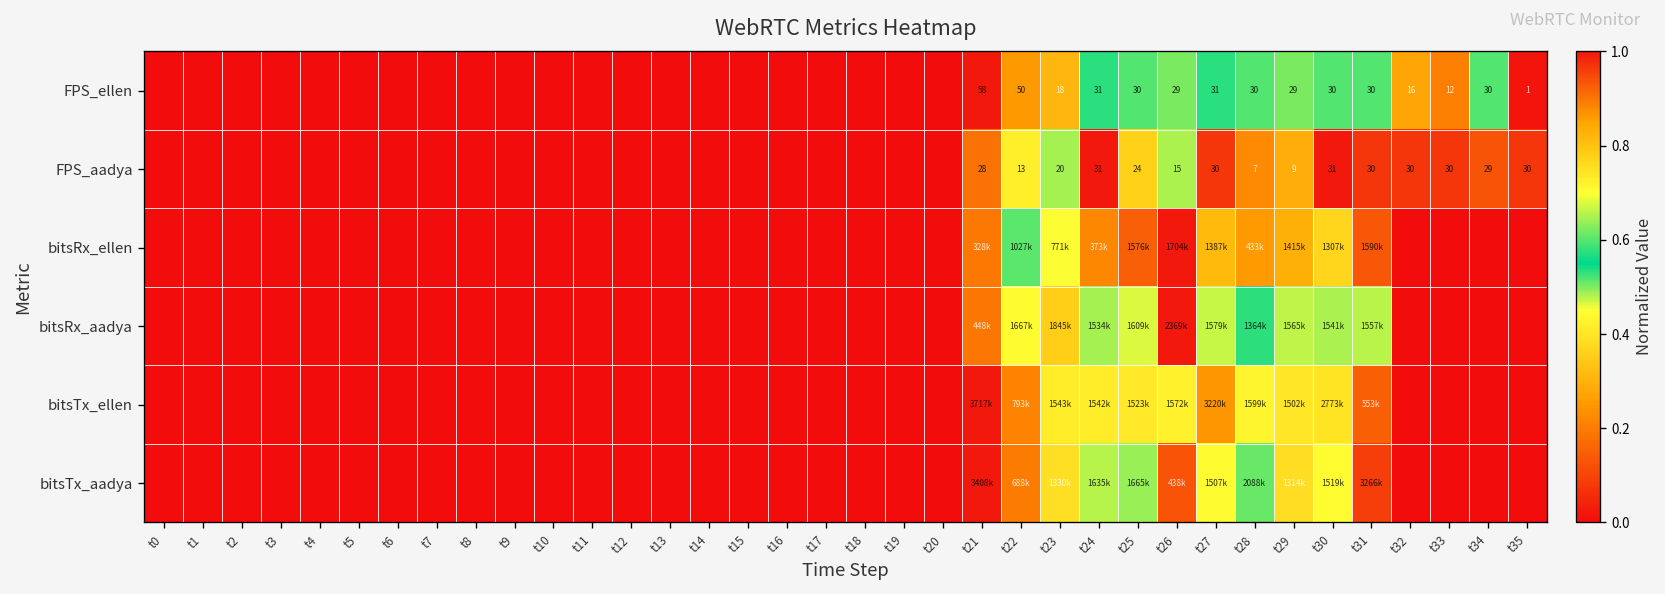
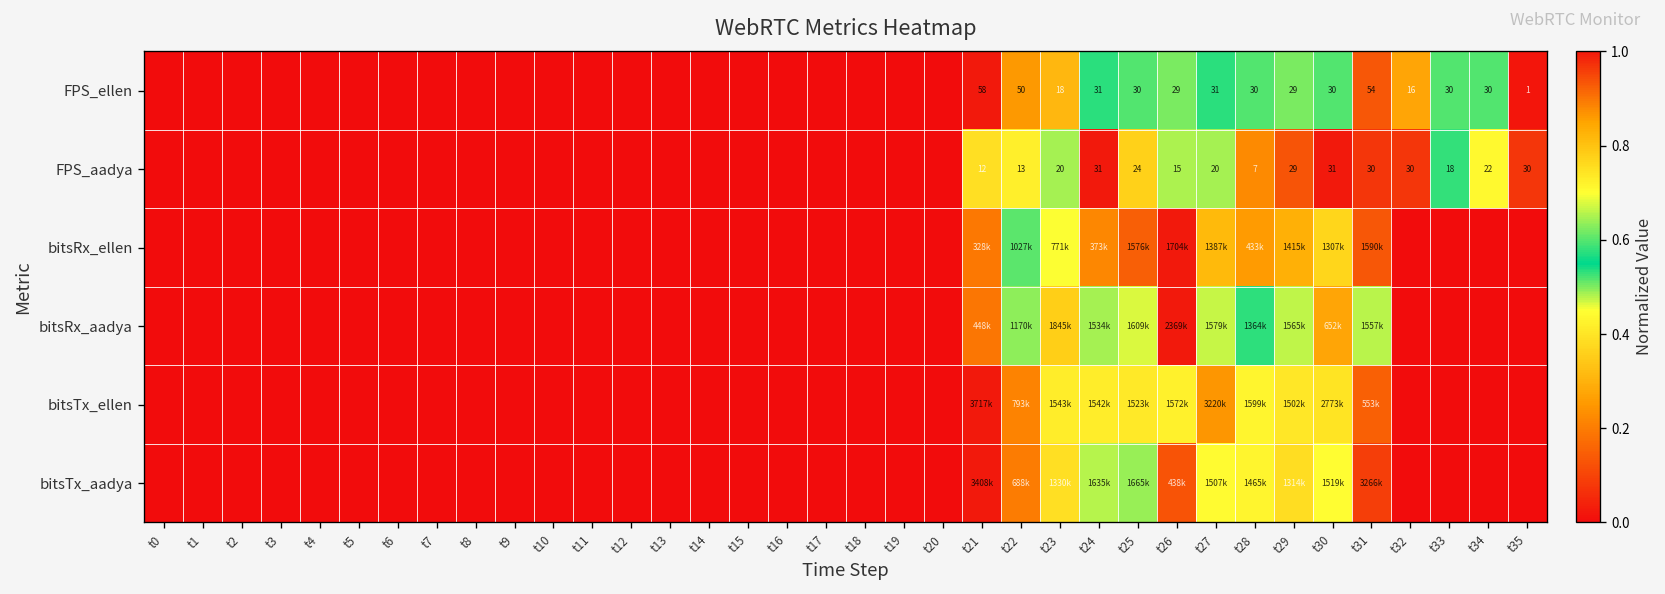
FPS_ellen, t31: 30 -> 54
FPS_ellen, t33: 12 -> 30
FPS_aadya, t21: 28 -> 12
FPS_aadya, t27: 30 -> 20
FPS_aadya, t29: 9 -> 29
FPS_aadya, t33: 30 -> 18
FPS_aadya, t34: 29 -> 22
bitsRx_aadya, t22: 1667k -> 1170k
bitsRx_aadya, t30: 1541k -> 652k
bitsTx_aadya, t28: 2088k -> 1465k
